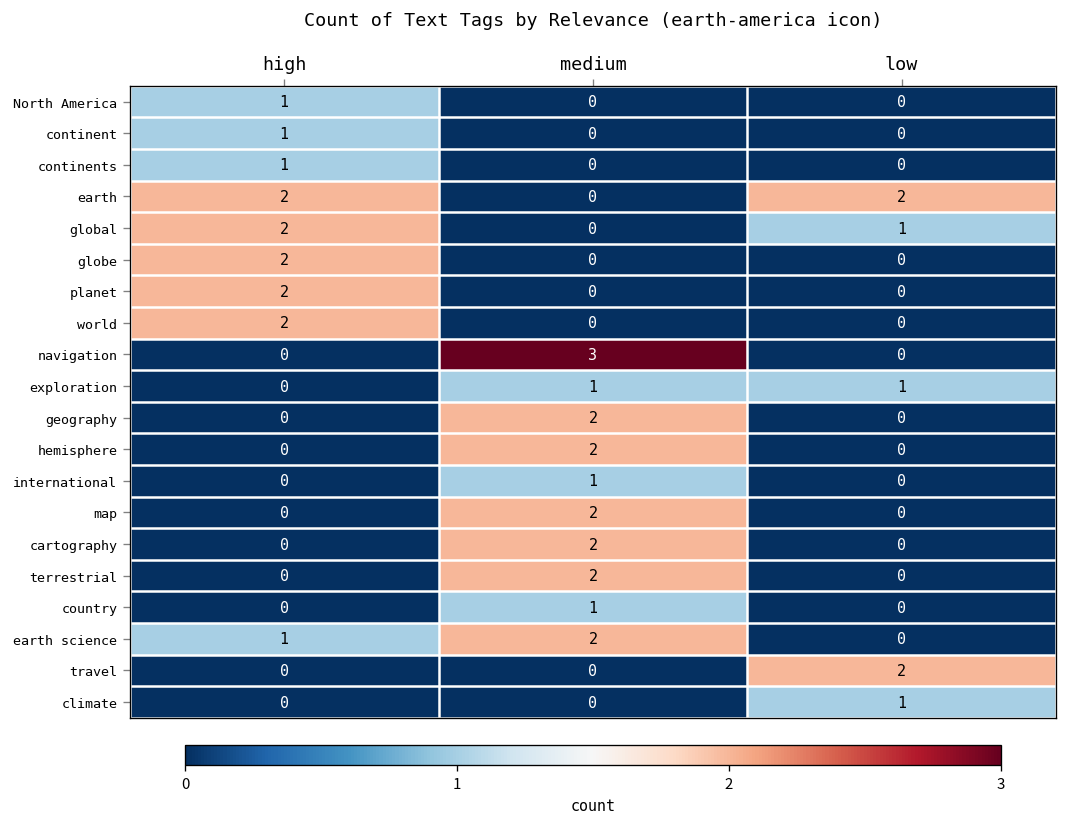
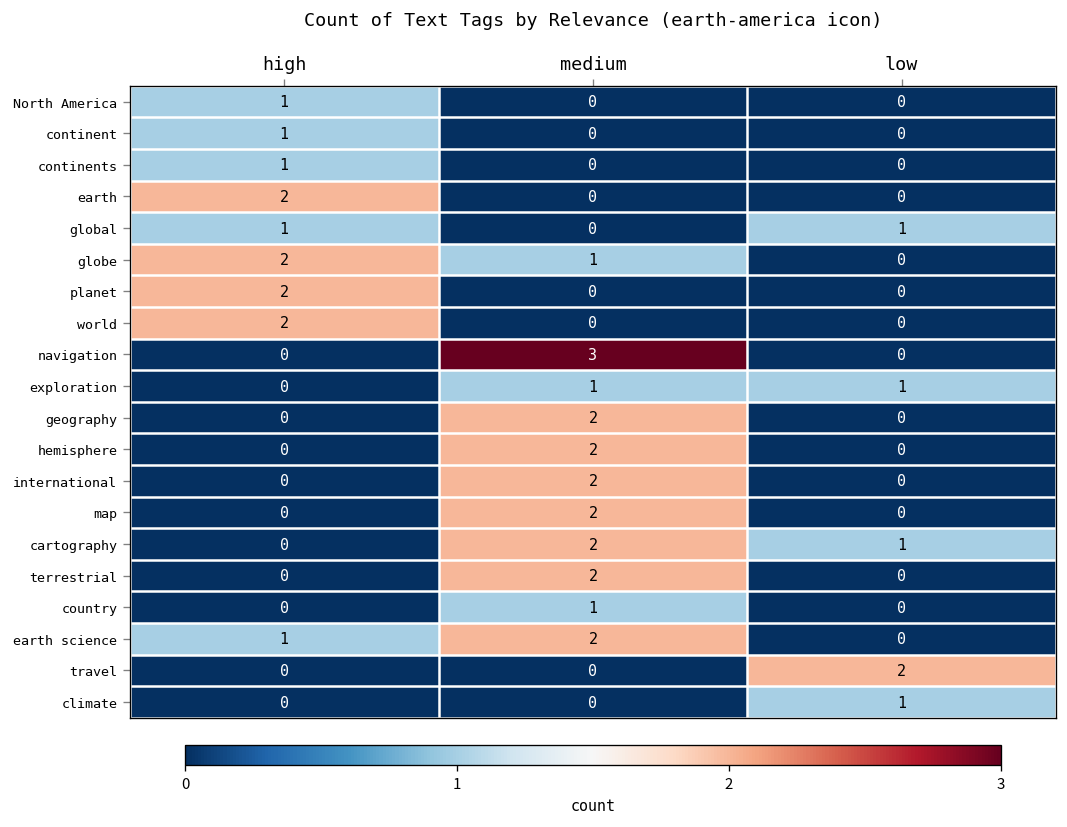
earth, low: 2 -> 0
global, high: 2 -> 1
globe, medium: 0 -> 1
international, medium: 1 -> 2
cartography, low: 0 -> 1
